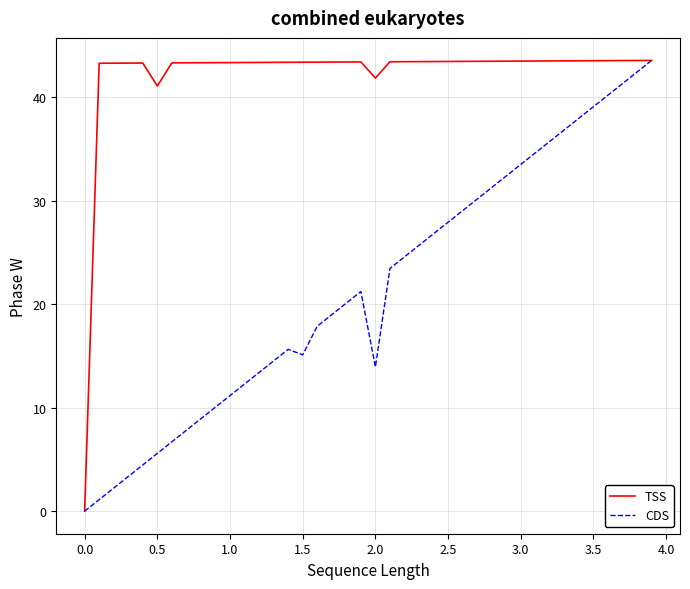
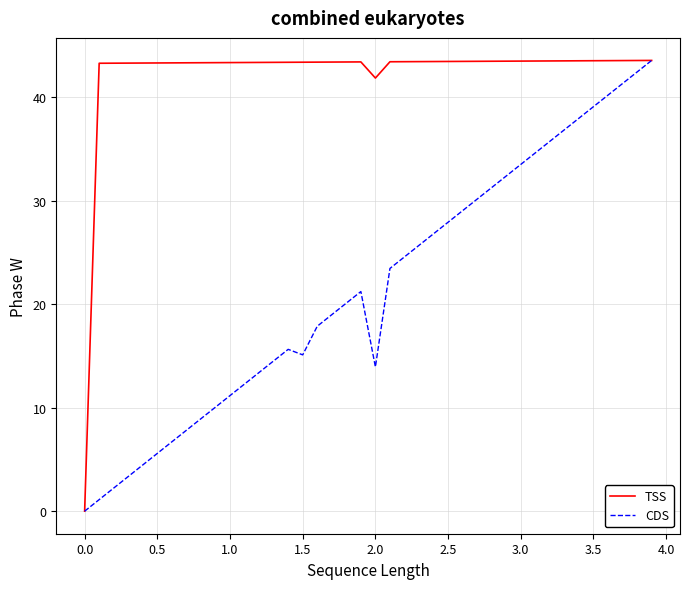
TSS, 0.5: 41.1 -> 43.3
